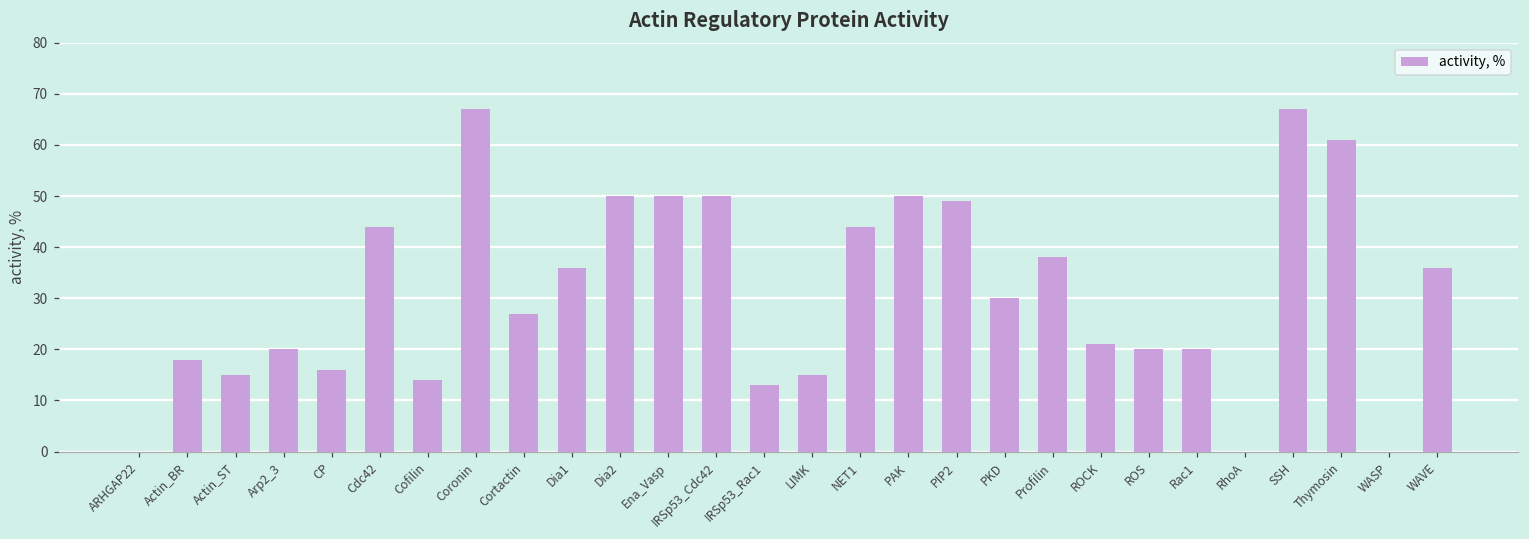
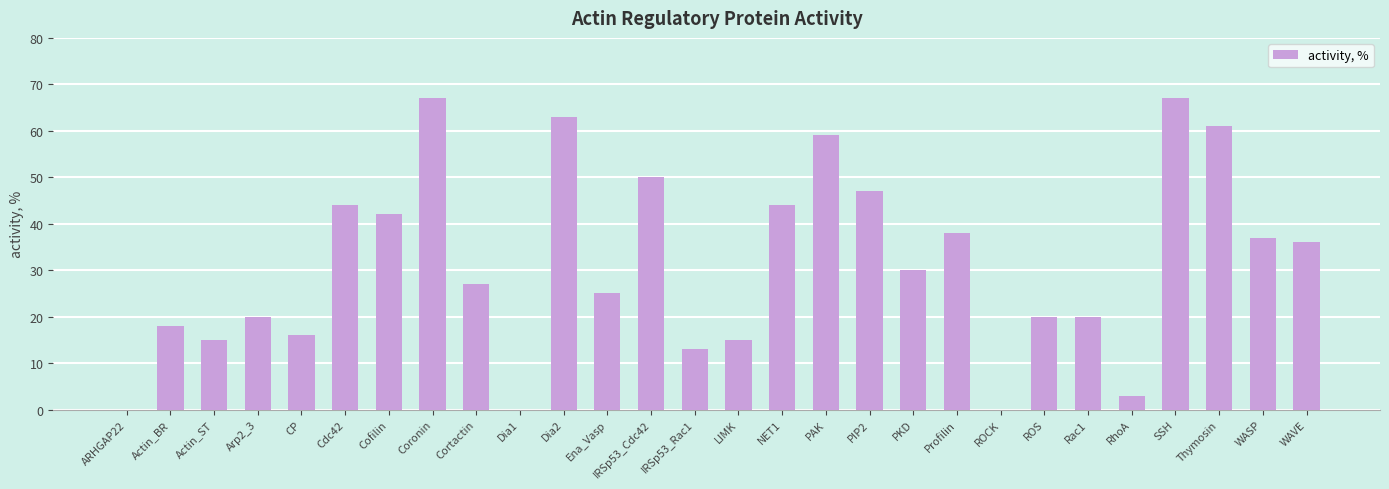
Cofilin: 14 -> 42
Dia1: 36 -> 0
Dia2: 50 -> 63
Ena_Vasp: 50 -> 25
PAK: 50 -> 59
PIP2: 49 -> 47
ROCK: 21 -> 0
RhoA: 0 -> 3
WASP: 0 -> 37
